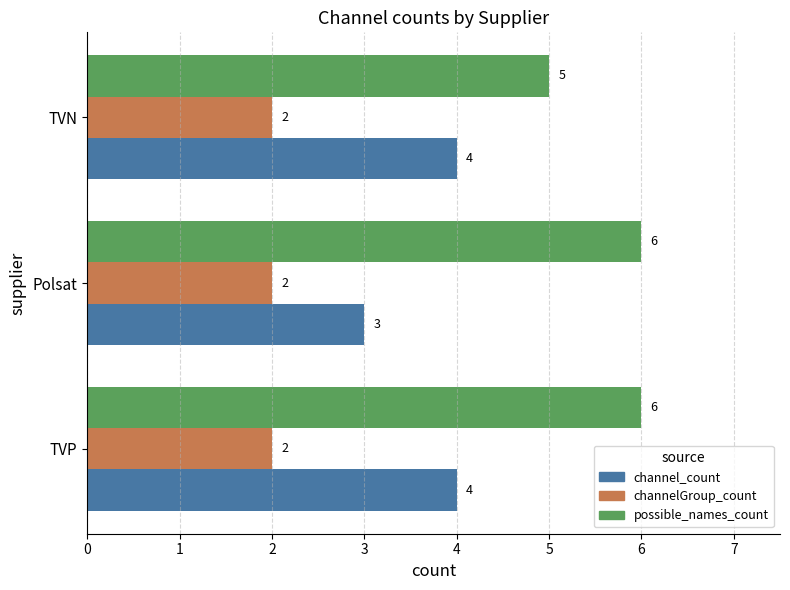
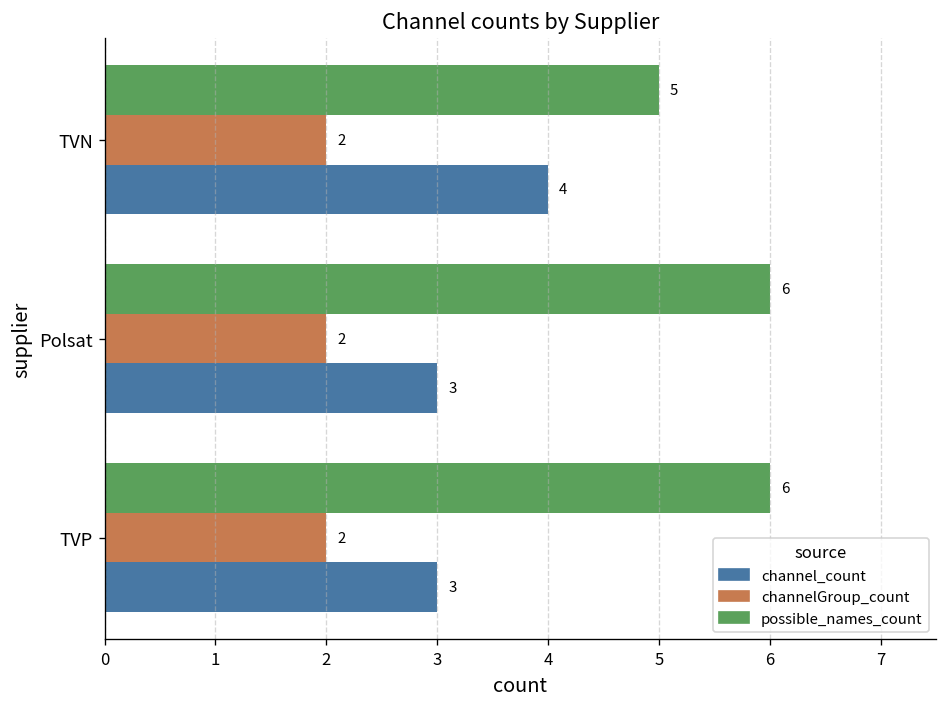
channel_count, TVP: 4 -> 3
